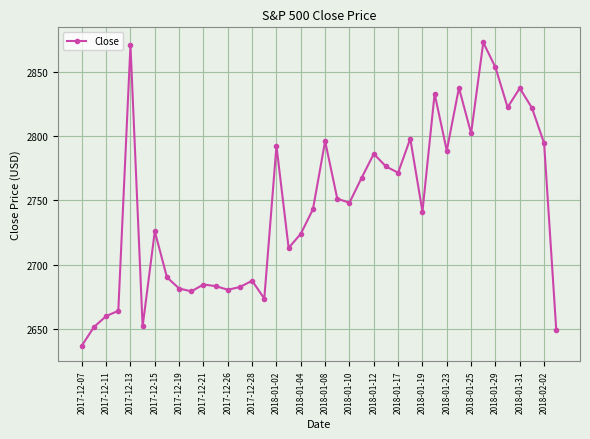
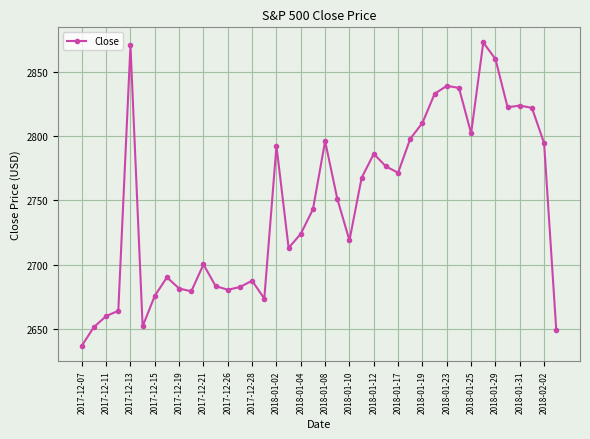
2017-12-15: 2726 -> 2676
2017-12-21: 2685 -> 2700
2018-01-10: 2748 -> 2719
2018-01-19: 2741 -> 2810
2018-01-23: 2789 -> 2839
2018-01-29: 2854 -> 2860
2018-01-31: 2837 -> 2824
